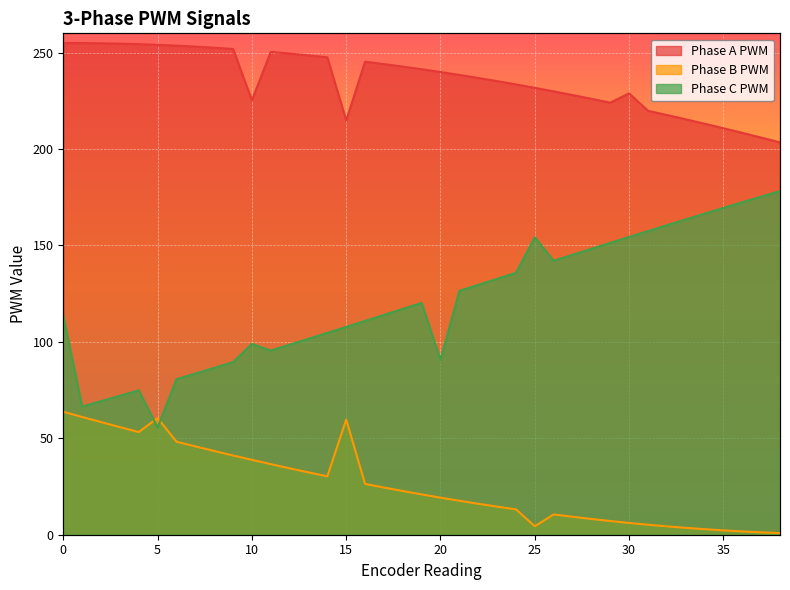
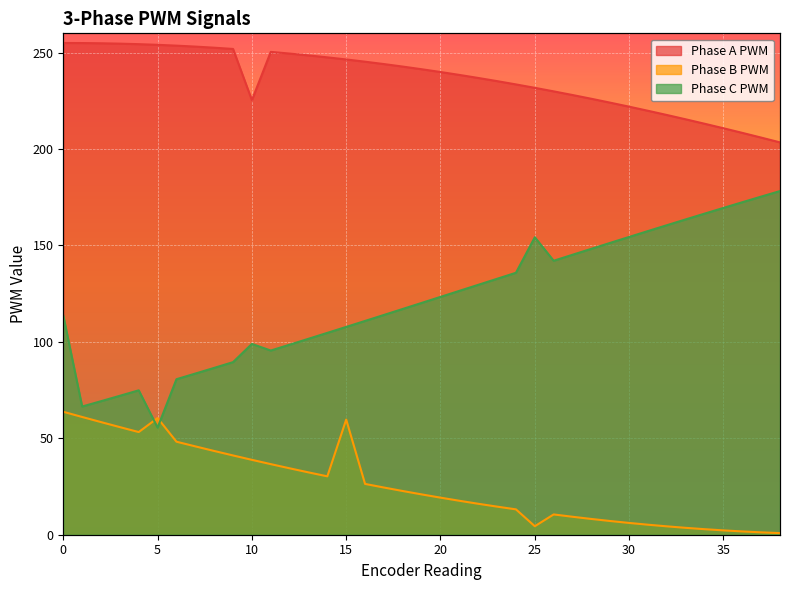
Phase A PWM, 15: 215 -> 246
Phase C PWM, 20: 91 -> 123
Phase A PWM, 30: 229 -> 222
